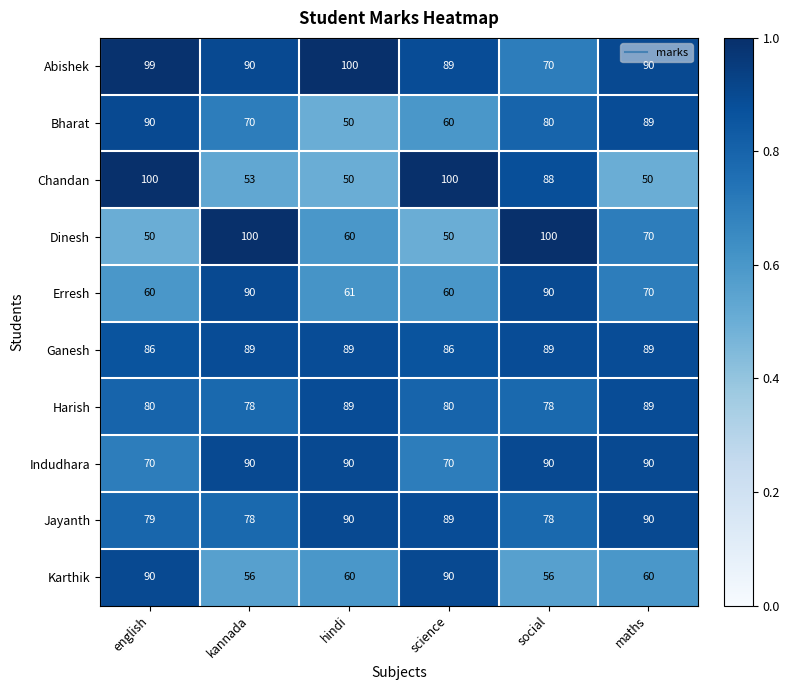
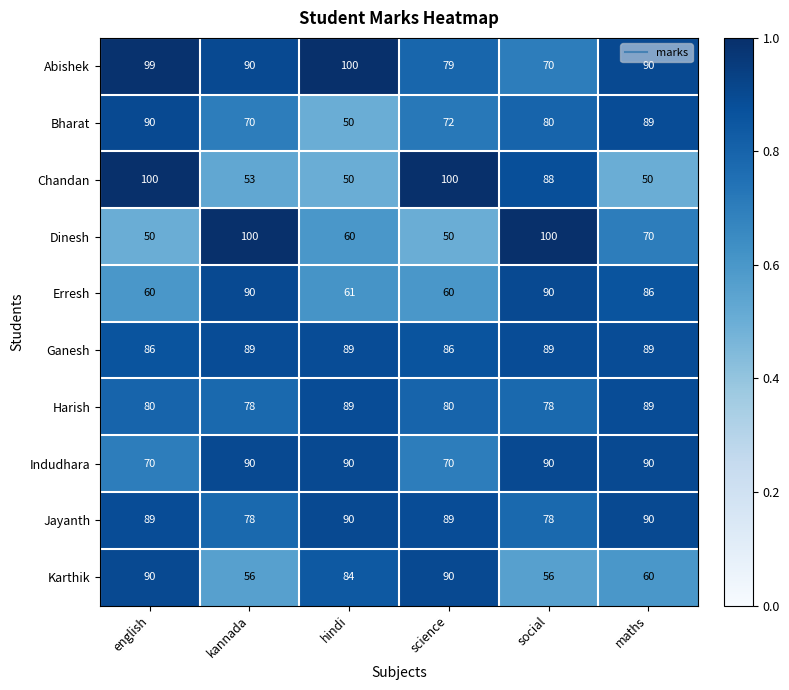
Abishek, science: 89 -> 79
Bharat, science: 60 -> 72
Erresh, maths: 70 -> 86
Jayanth, english: 79 -> 89
Karthik, hindi: 60 -> 84
